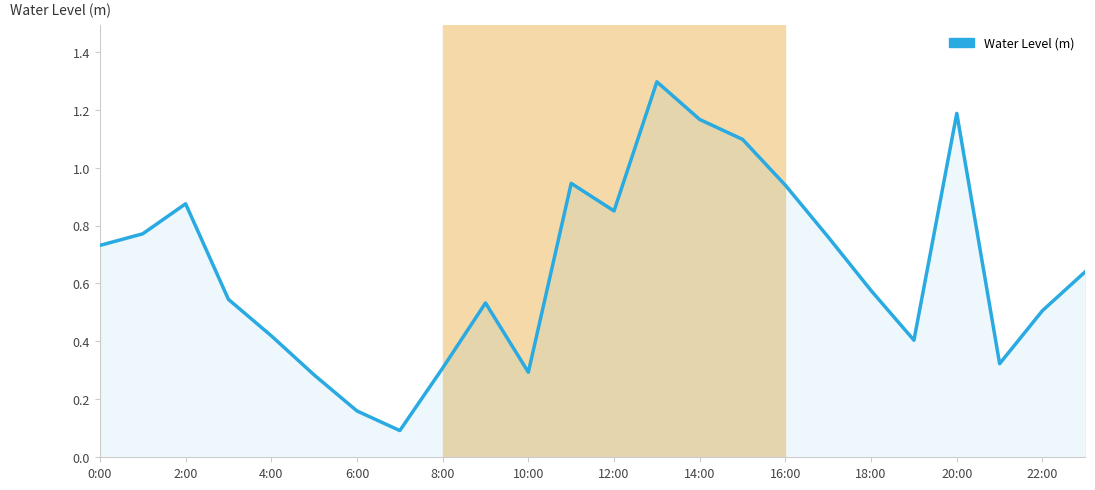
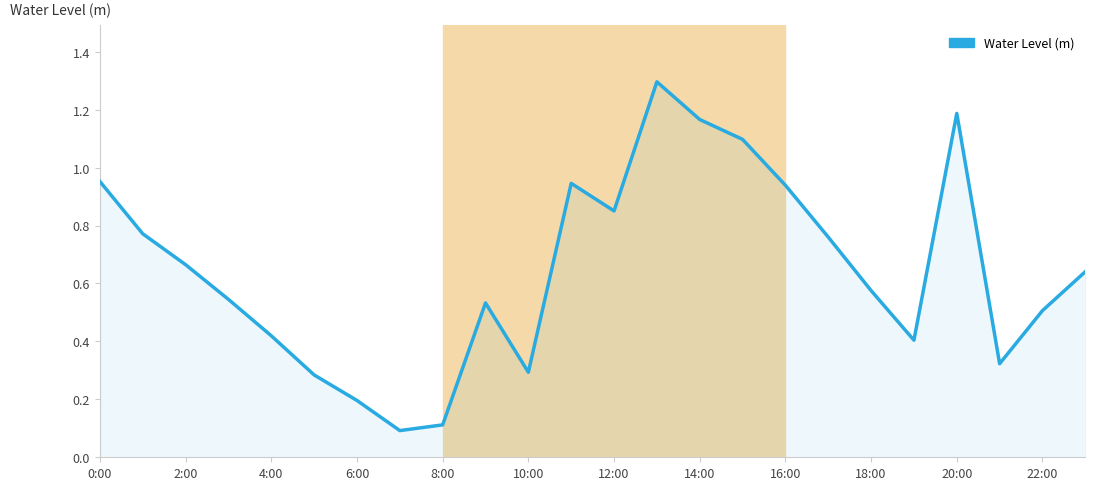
0:00: 0.73 -> 0.95
2:00: 0.88 -> 0.66
6:00: 0.16 -> 0.20
8:00: 0.31 -> 0.11
